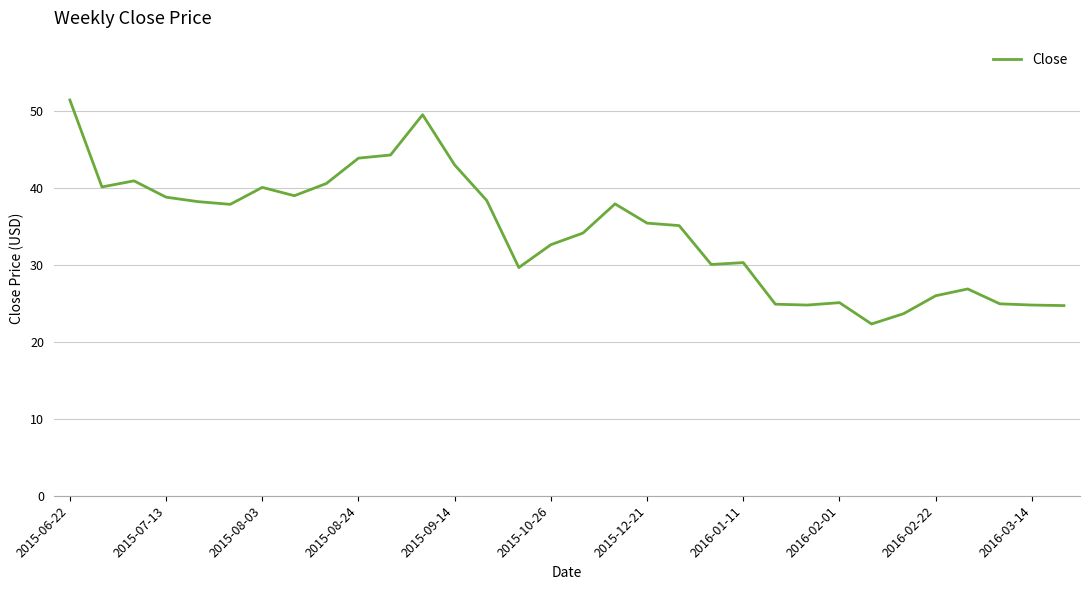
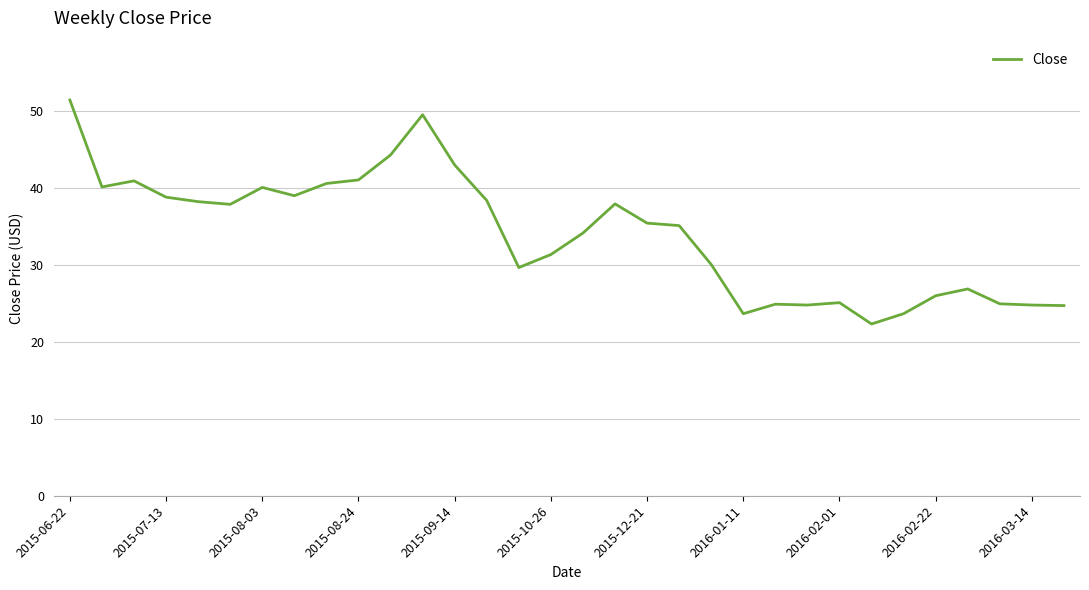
2015-08-24: 44 -> 41
2015-10-26: 33 -> 31
2016-01-11: 30 -> 24
